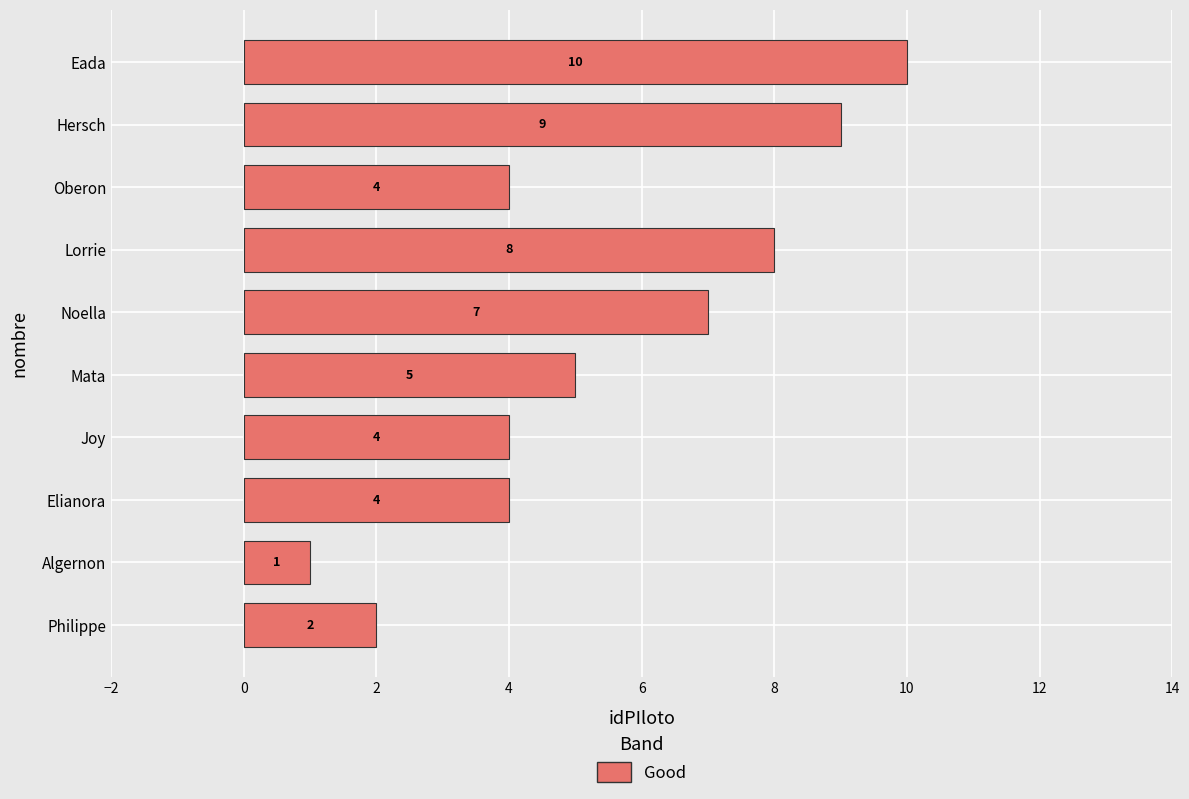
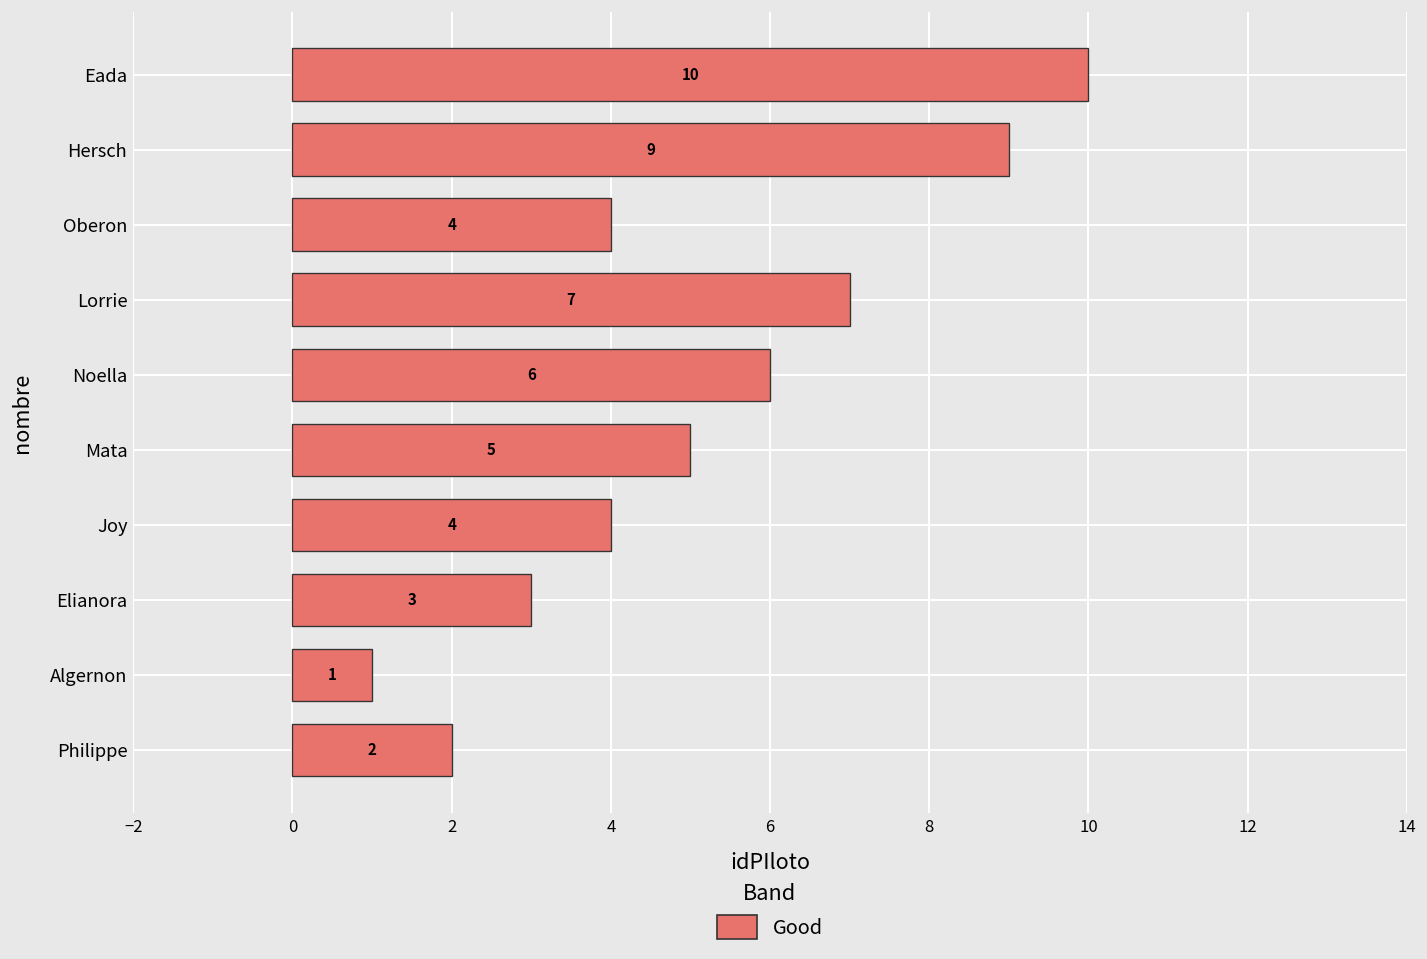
Lorrie: 8 -> 7
Noella: 7 -> 6
Elianora: 4 -> 3
